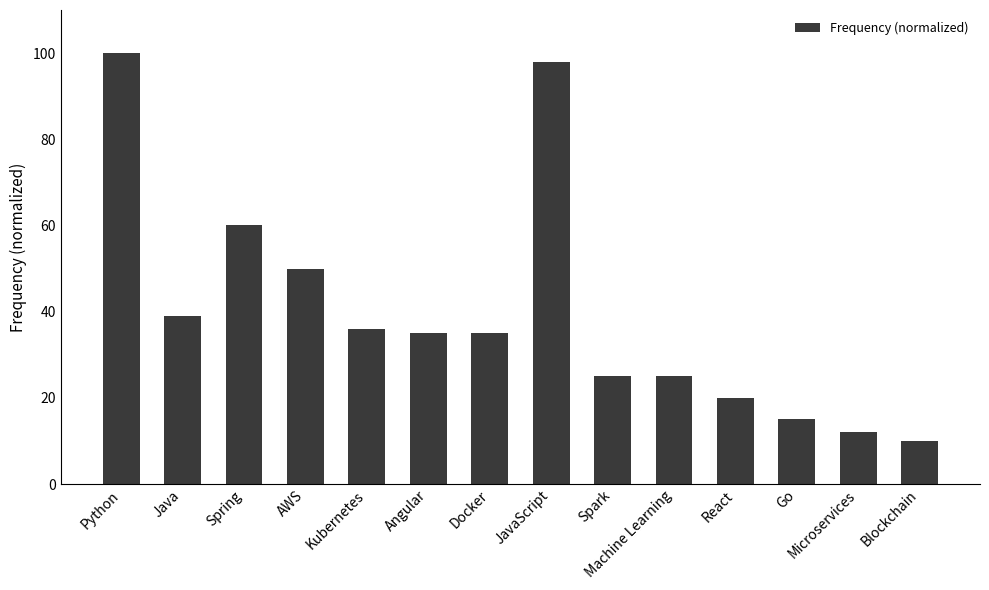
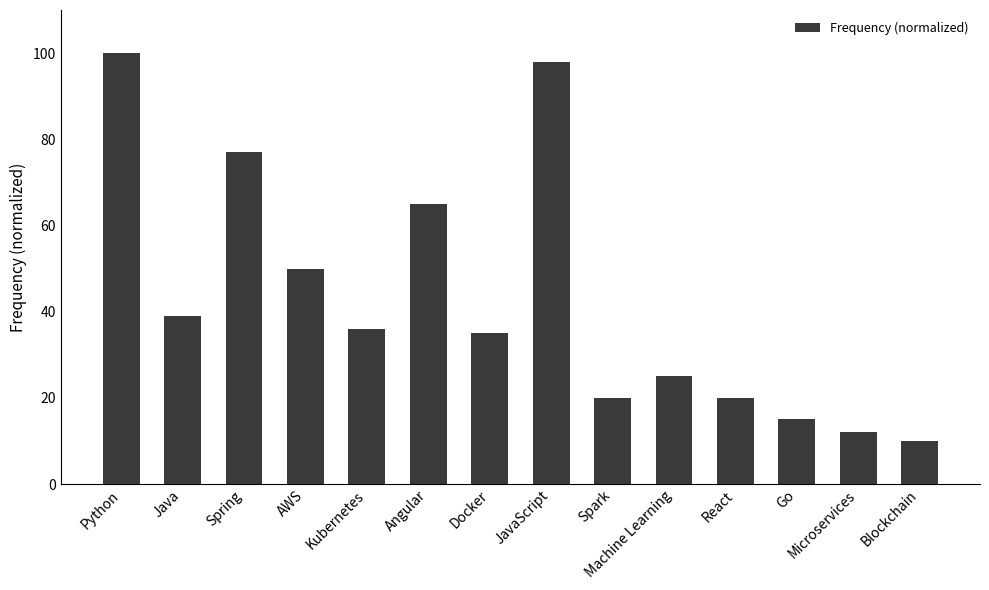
Spring: 60 -> 77
Angular: 35 -> 65
Spark: 25 -> 20
